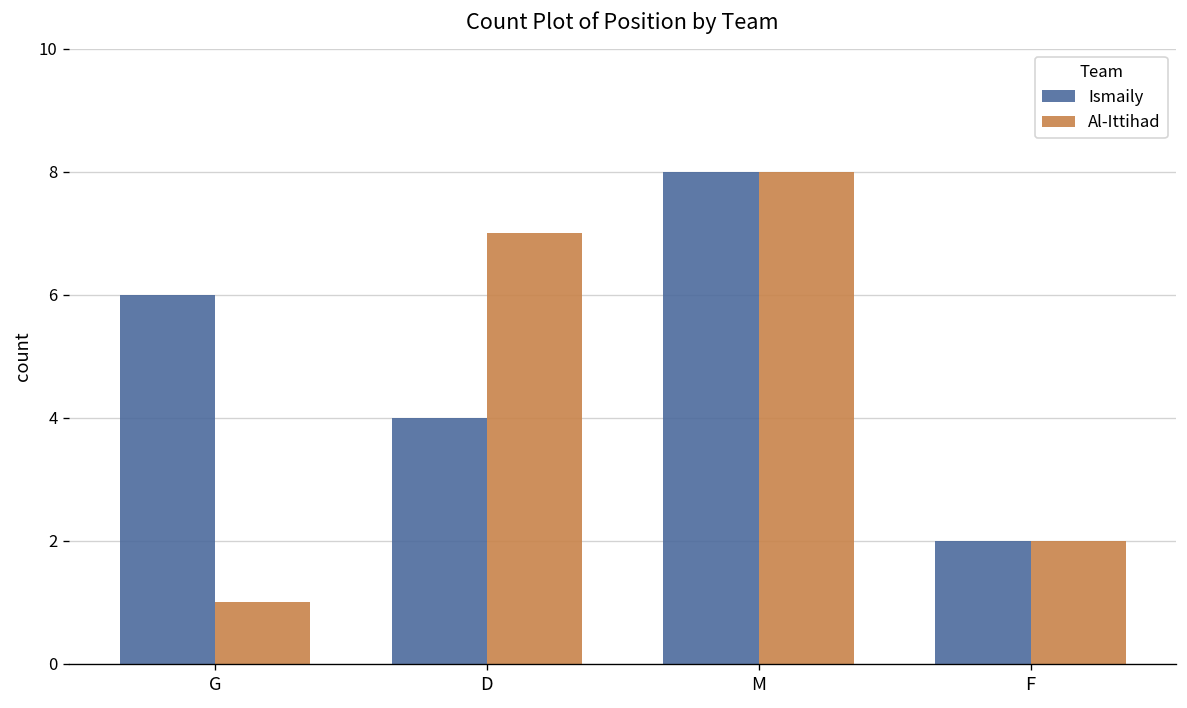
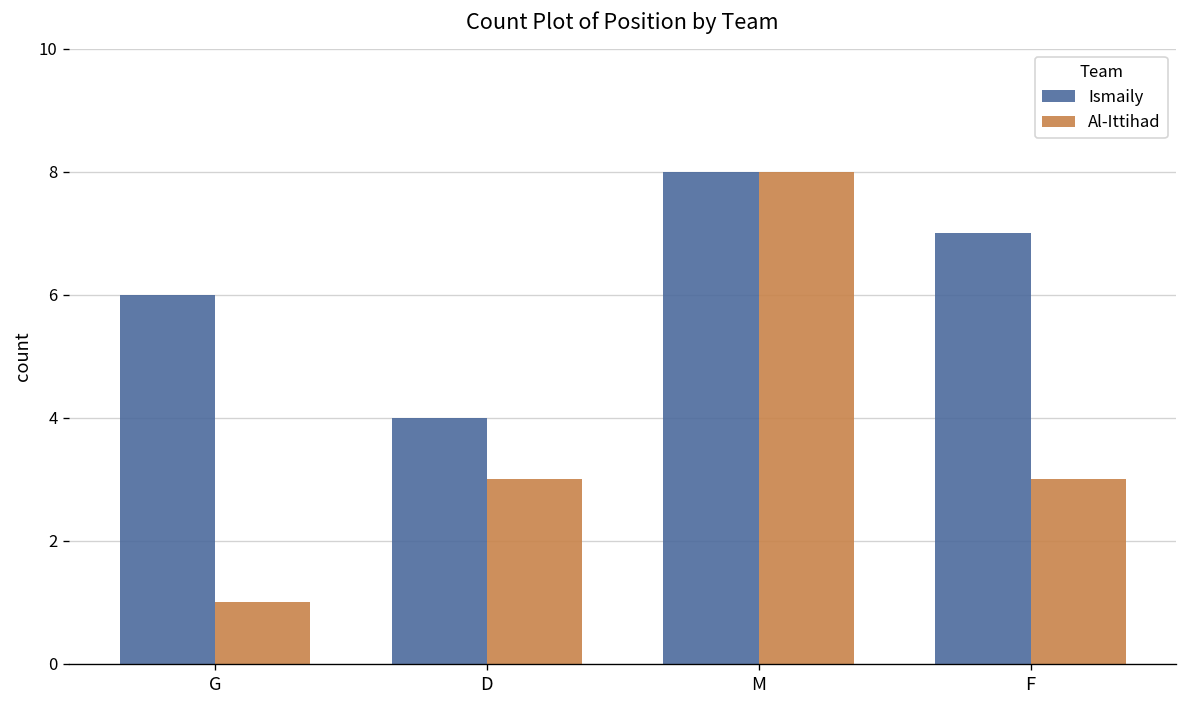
Al-Ittihad, D: 7 -> 3
Ismaily, F: 2 -> 7
Al-Ittihad, F: 2 -> 3
